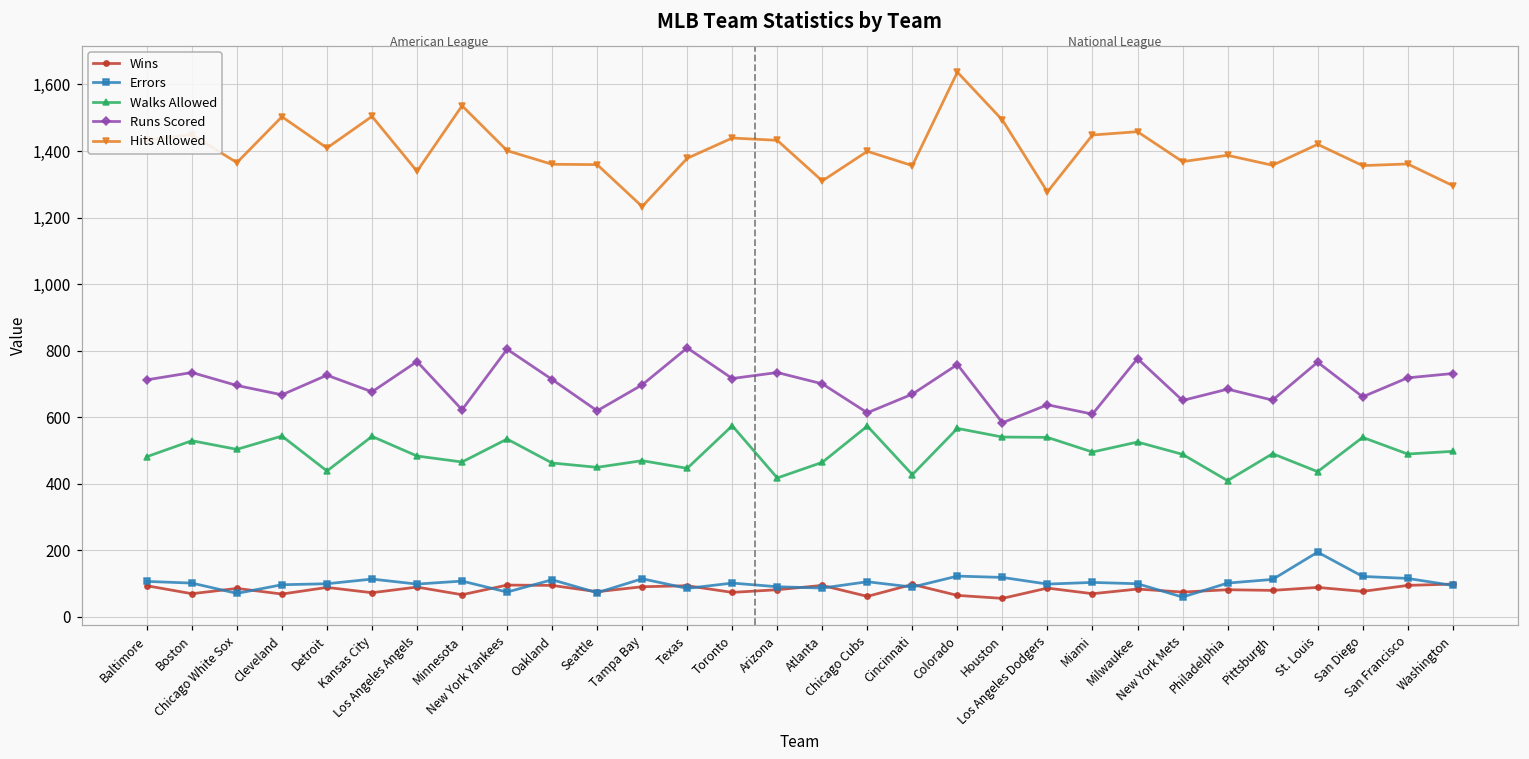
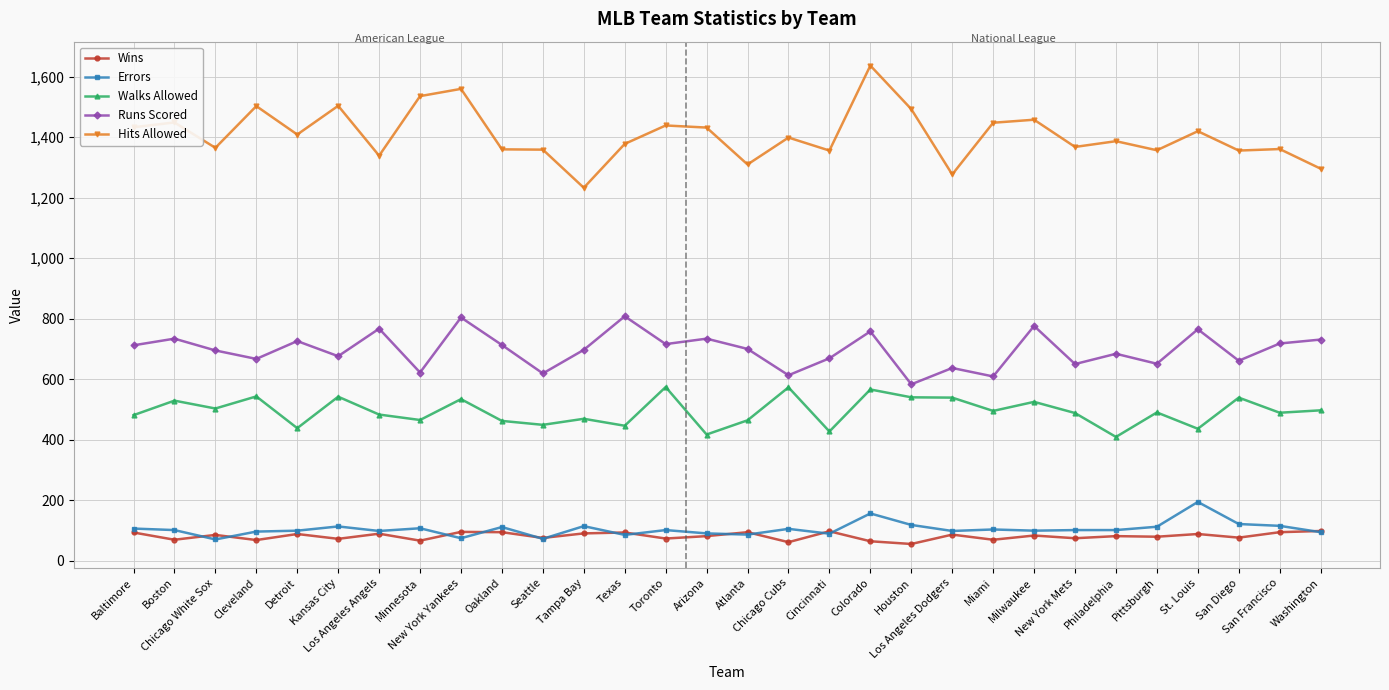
Hits Allowed, New York Yankees: 1,400 -> 1,560
Errors, Colorado: 120 -> 160
Errors, New York Mets: 60 -> 100
